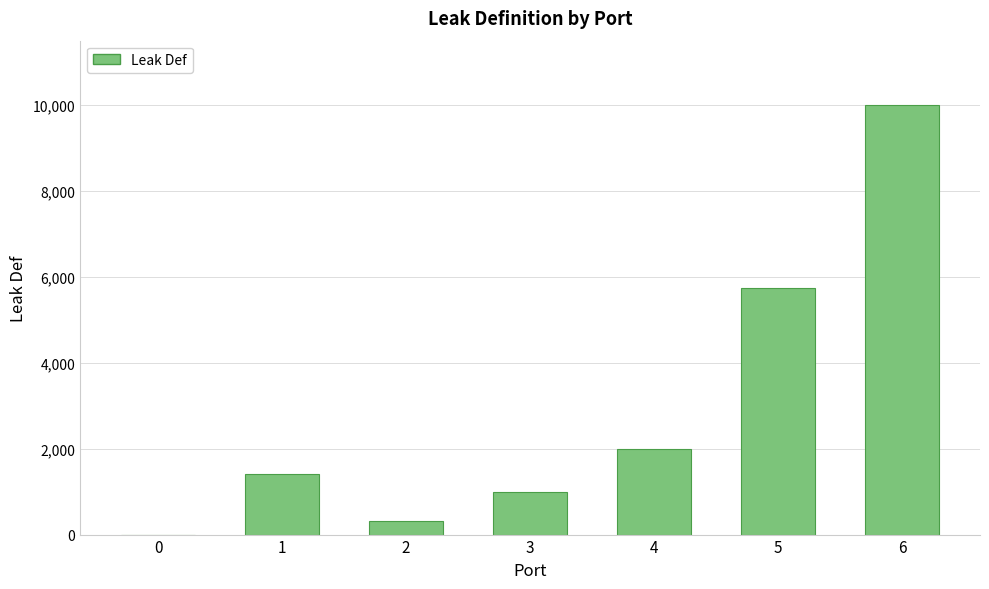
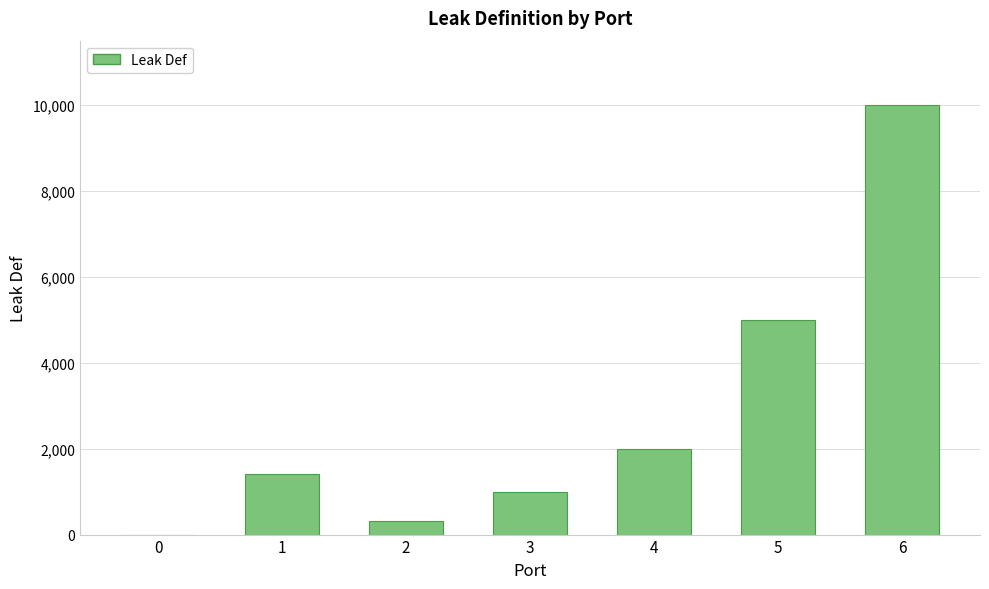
5: 5,700 -> 5,000
